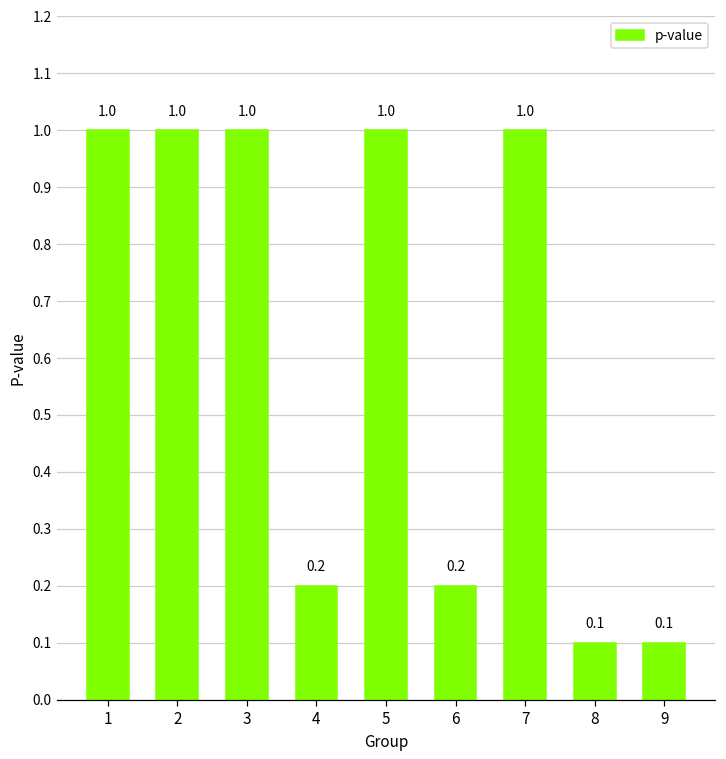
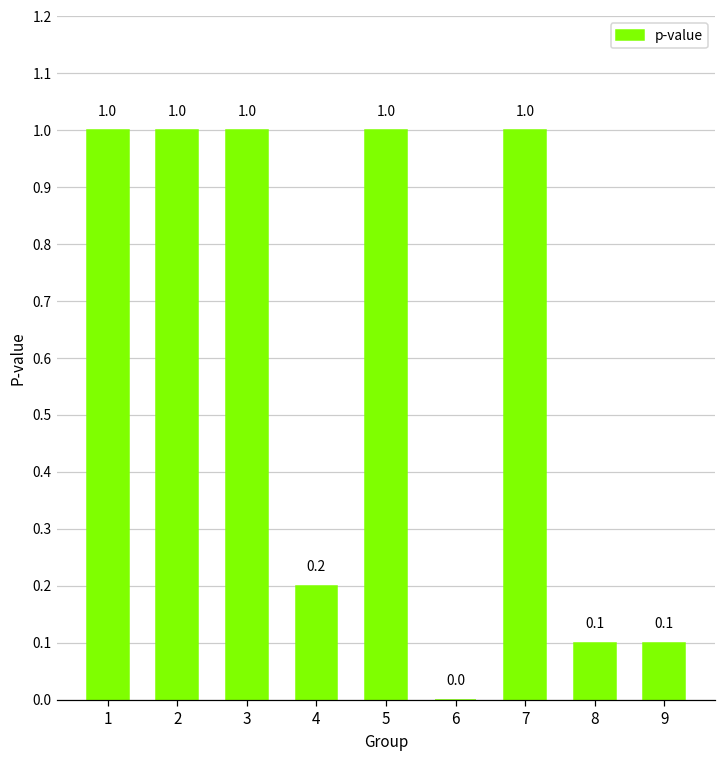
6: 0.2 -> 0.0
